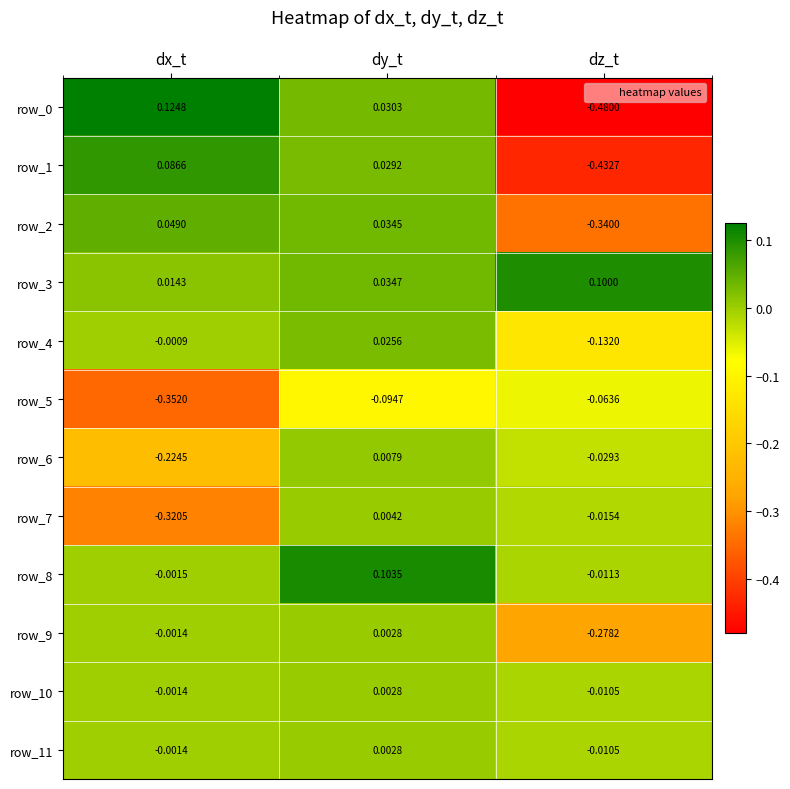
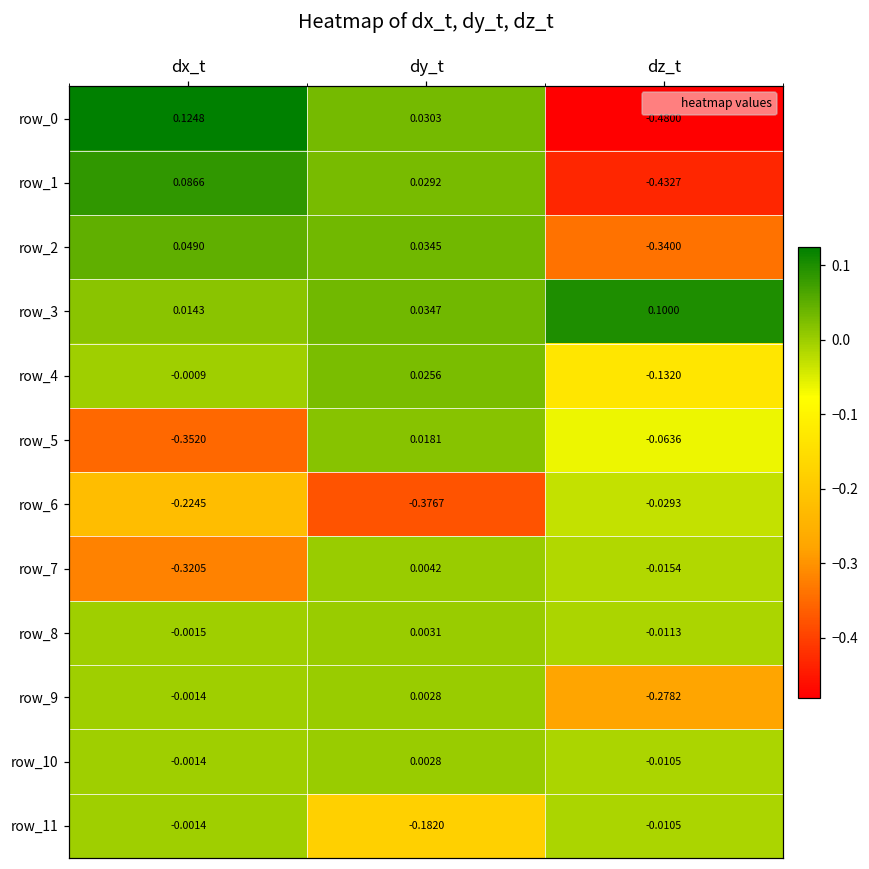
row_5, dy_t: -0.0947 -> 0.0181
row_6, dy_t: 0.0079 -> -0.3767
row_8, dy_t: 0.1035 -> 0.0031
row_11, dy_t: 0.0028 -> -0.1820
